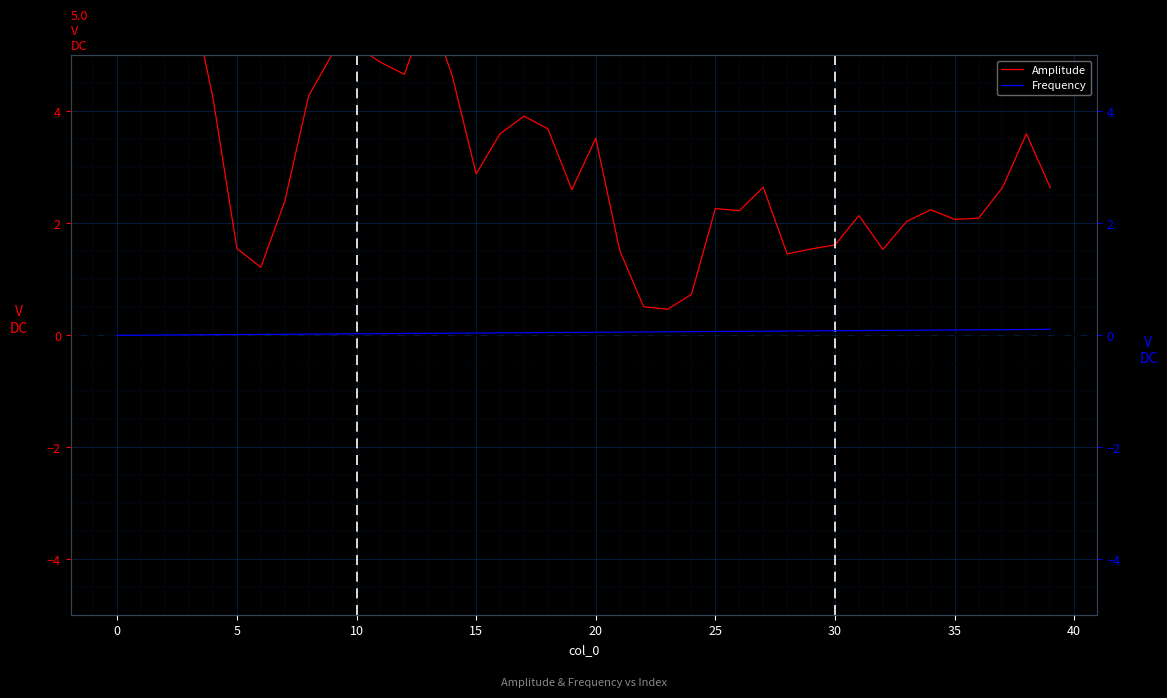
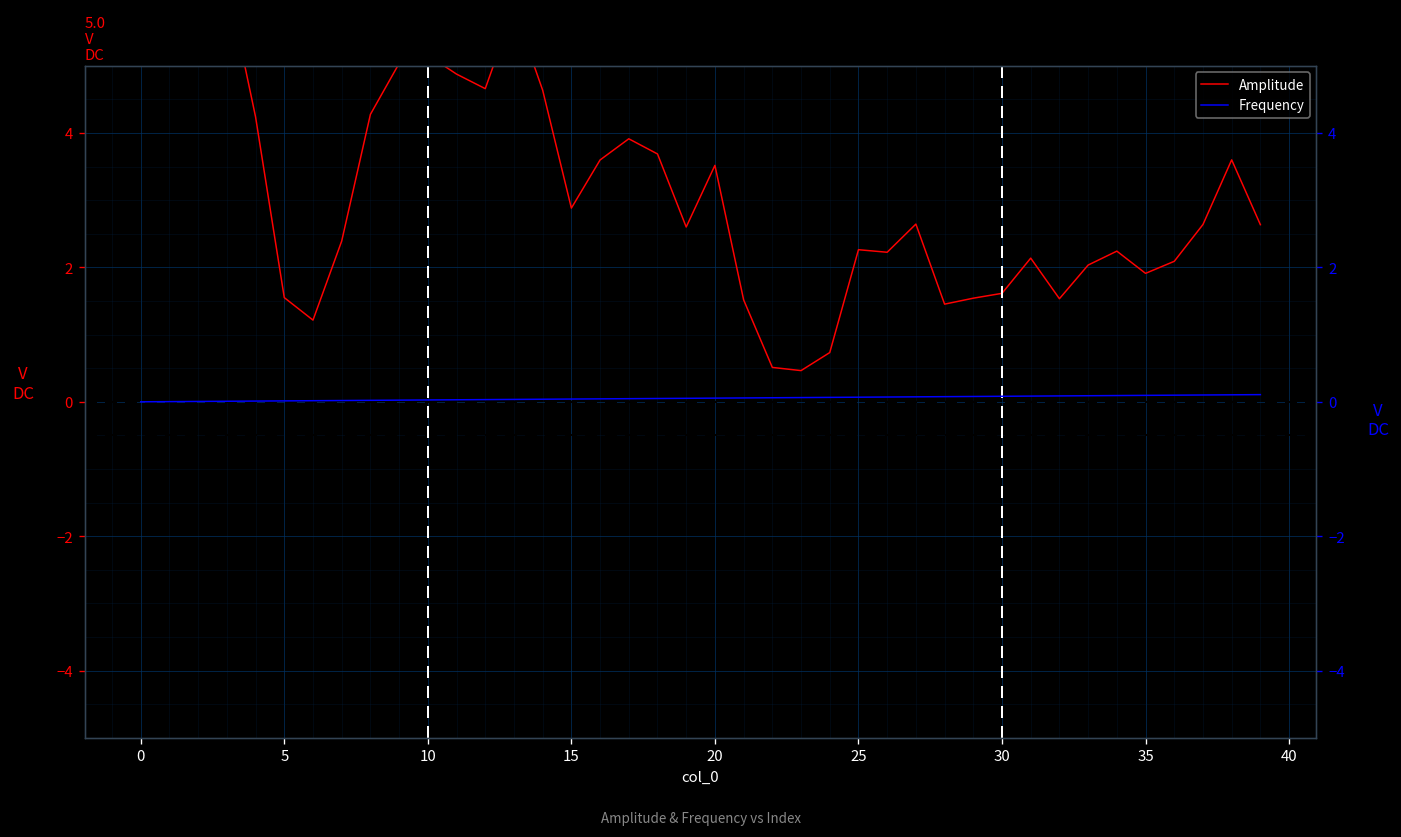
Amplitude, 35: 2.1 -> 1.9
